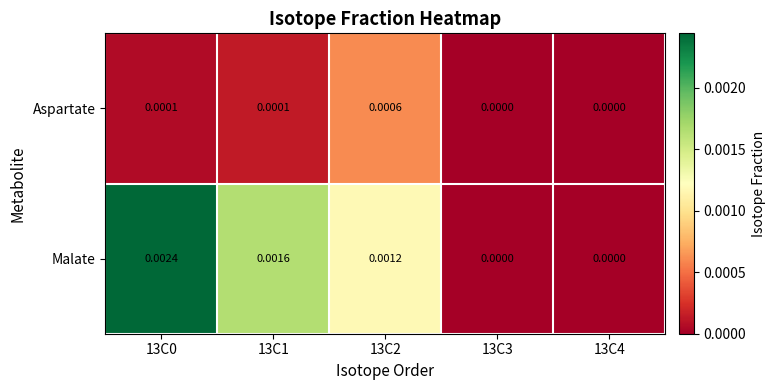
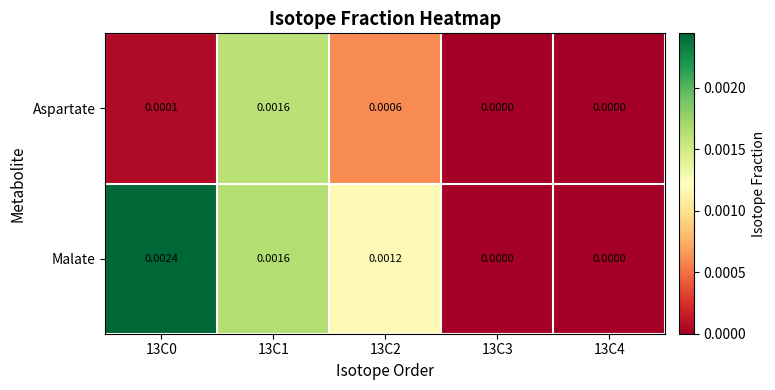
Aspartate, 13C1: 0.0001 -> 0.0016
